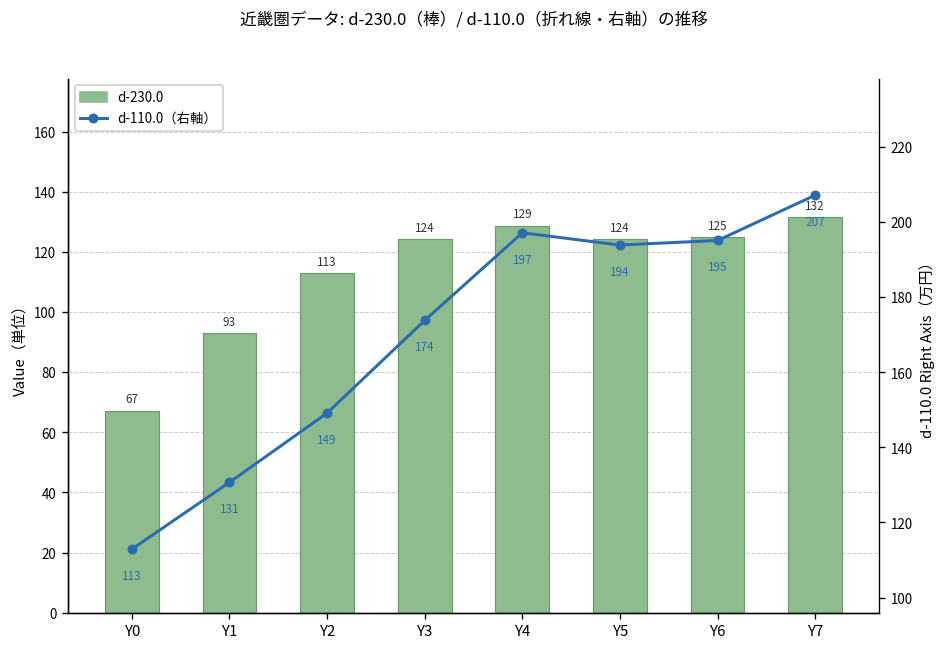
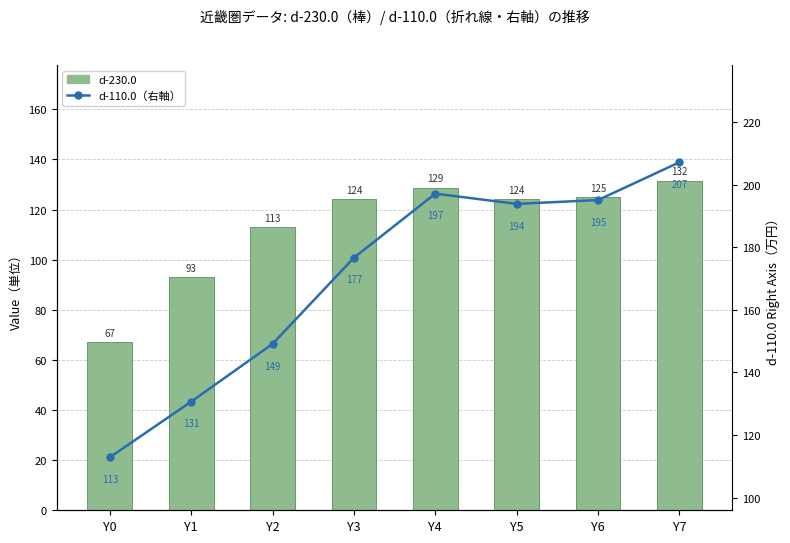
d-110.0（右軸）, Y3: 174 -> 177
